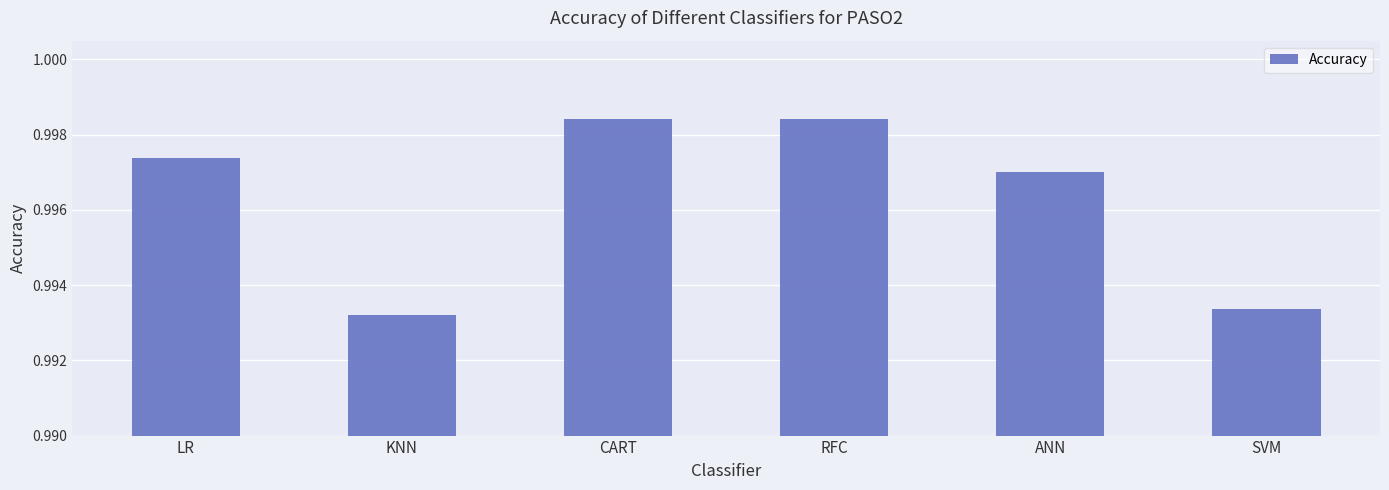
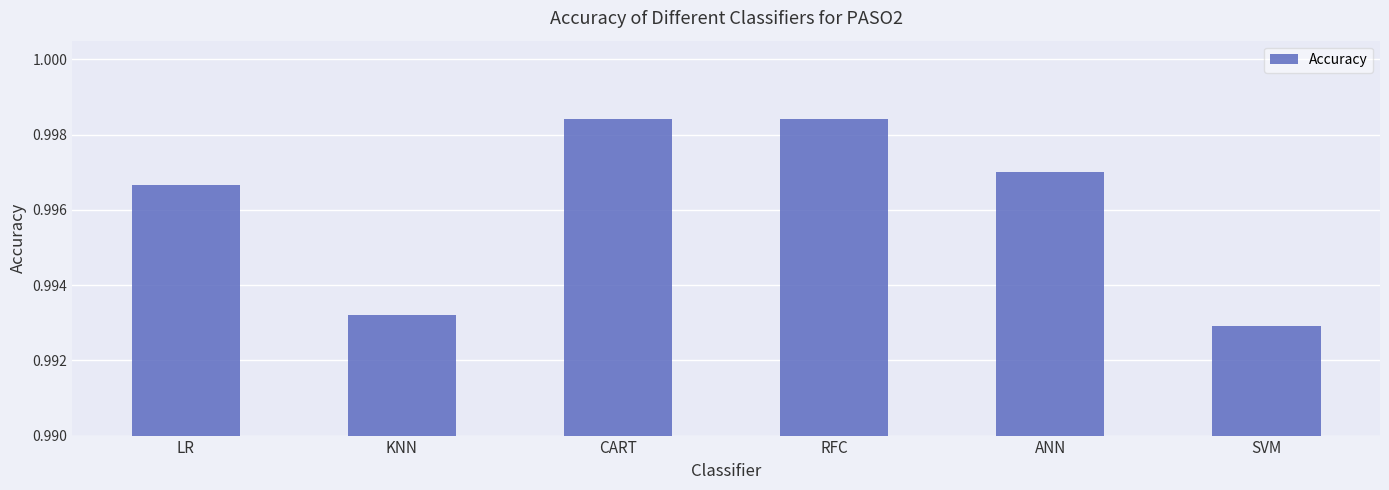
LR: 0.9974 -> 0.9966
SVM: 0.9934 -> 0.9929
